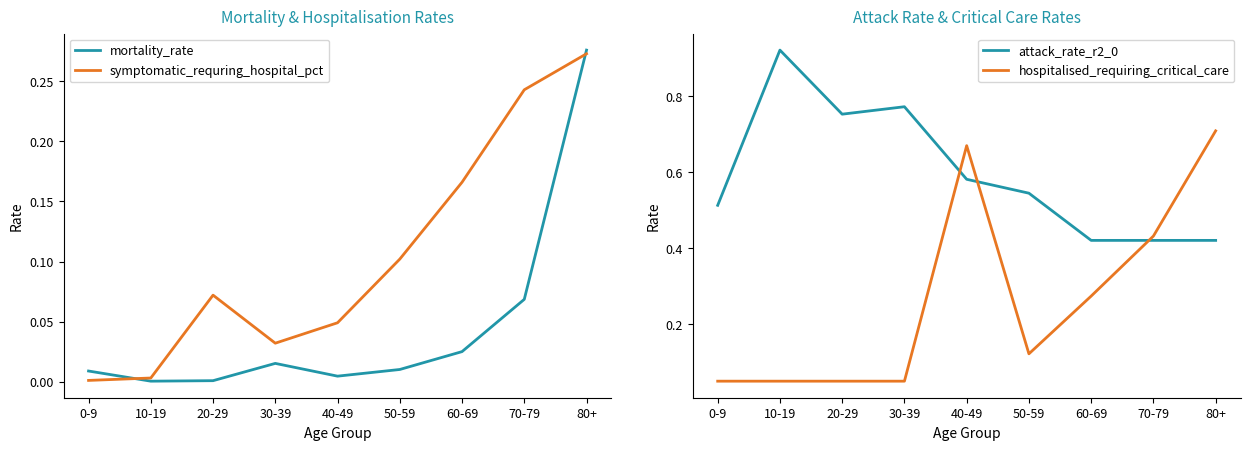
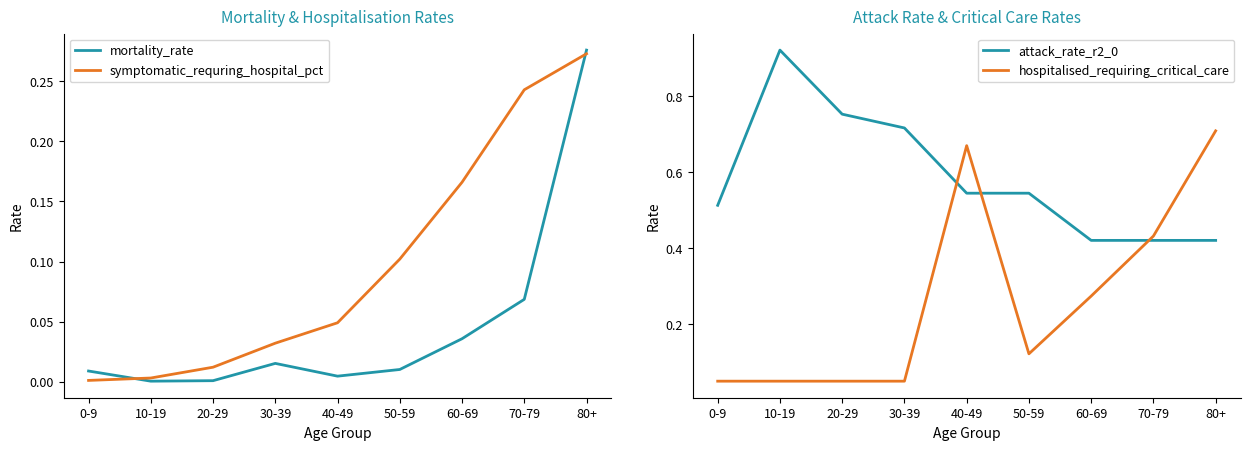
Mortality & Hospitalisation Rates, symptomatic_requring_hospital_pct, 20-29: 0.072 -> 0.012
Mortality & Hospitalisation Rates, mortality_rate, 60-69: 0.025 -> 0.036
Attack Rate & Critical Care Rates, attack_rate_r2_0, 30-39: 0.77 -> 0.72
Attack Rate & Critical Care Rates, attack_rate_r2_0, 40-49: 0.58 -> 0.54
